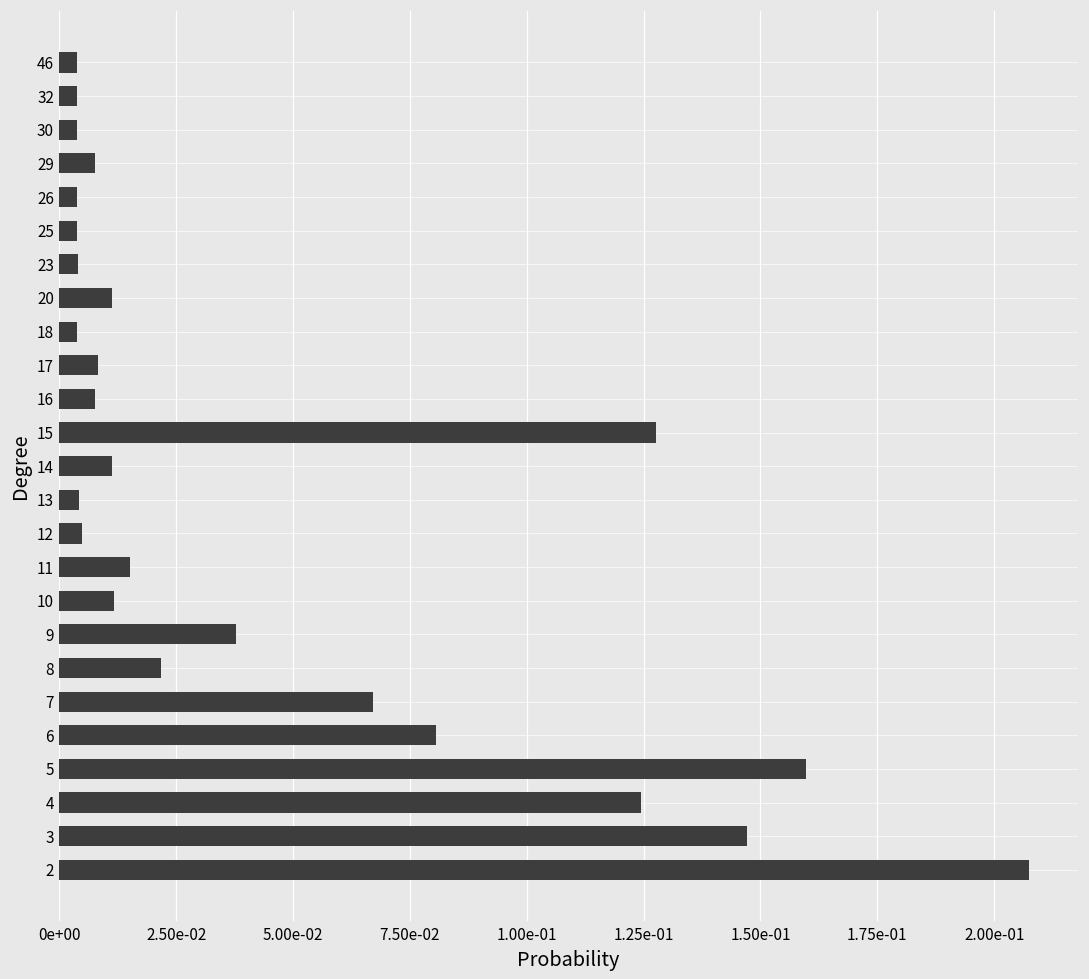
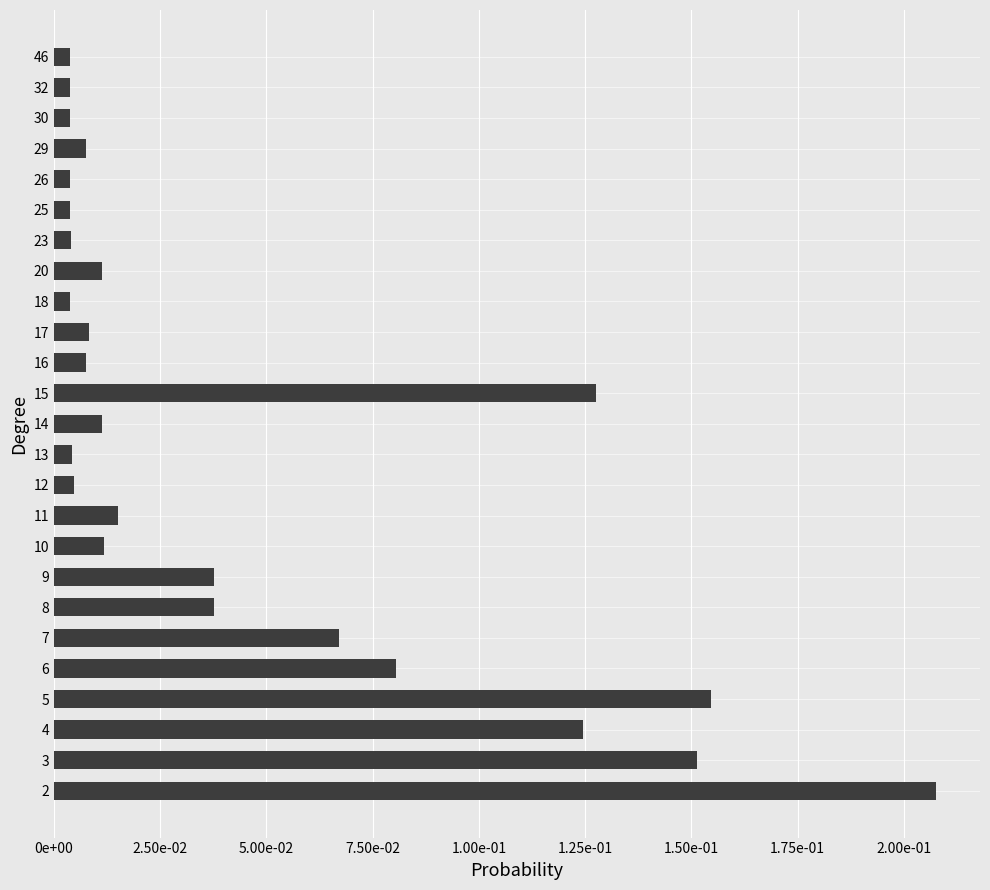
8: 0.022 -> 0.038
5: 0.160 -> 0.155
3: 0.147 -> 0.151
